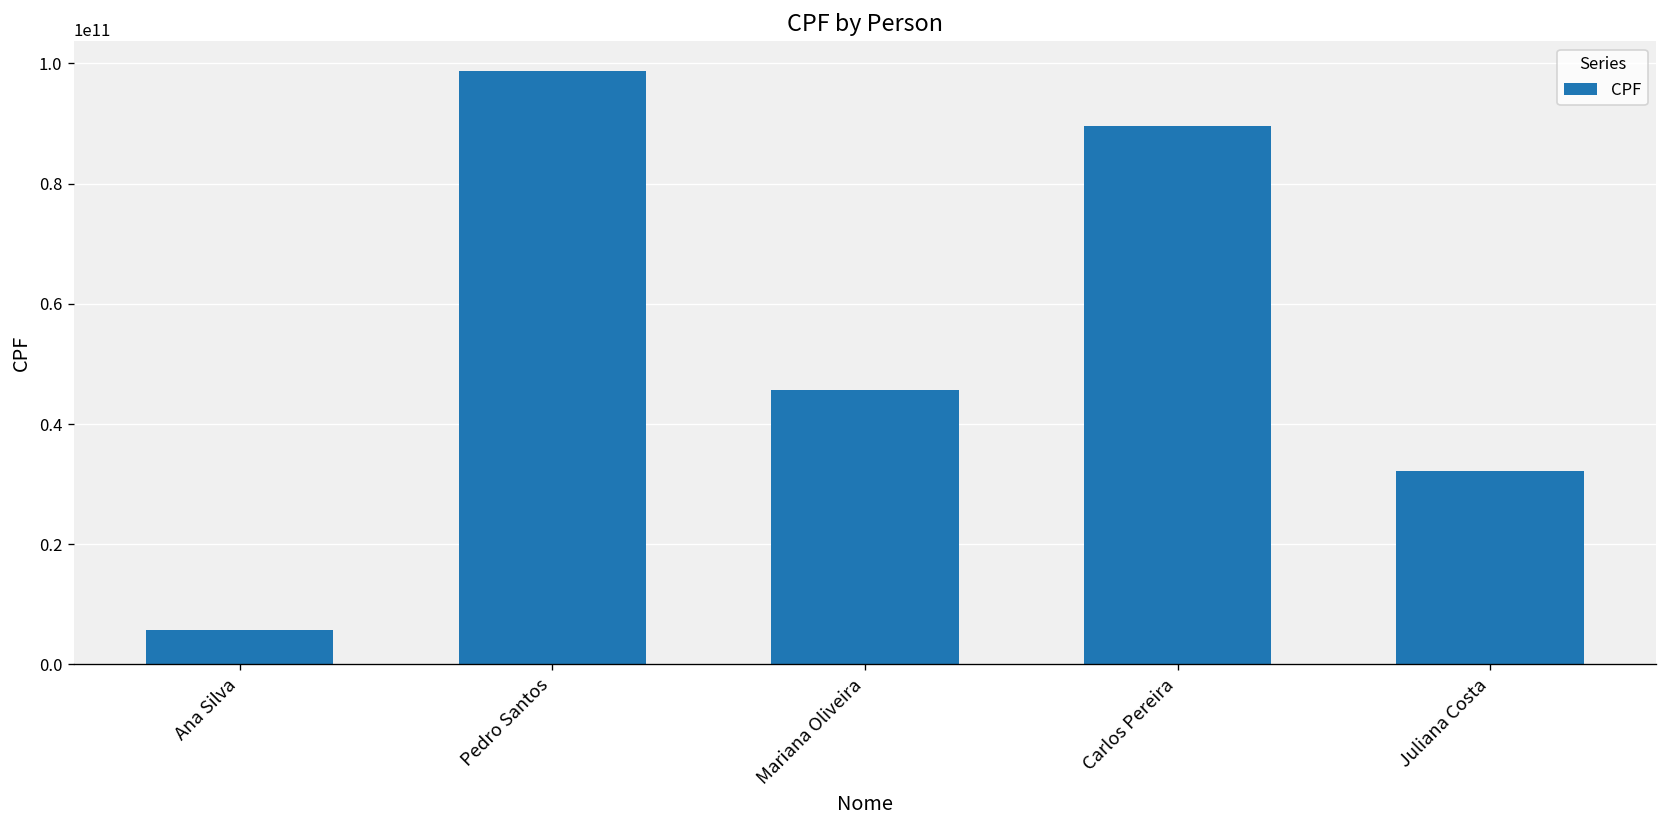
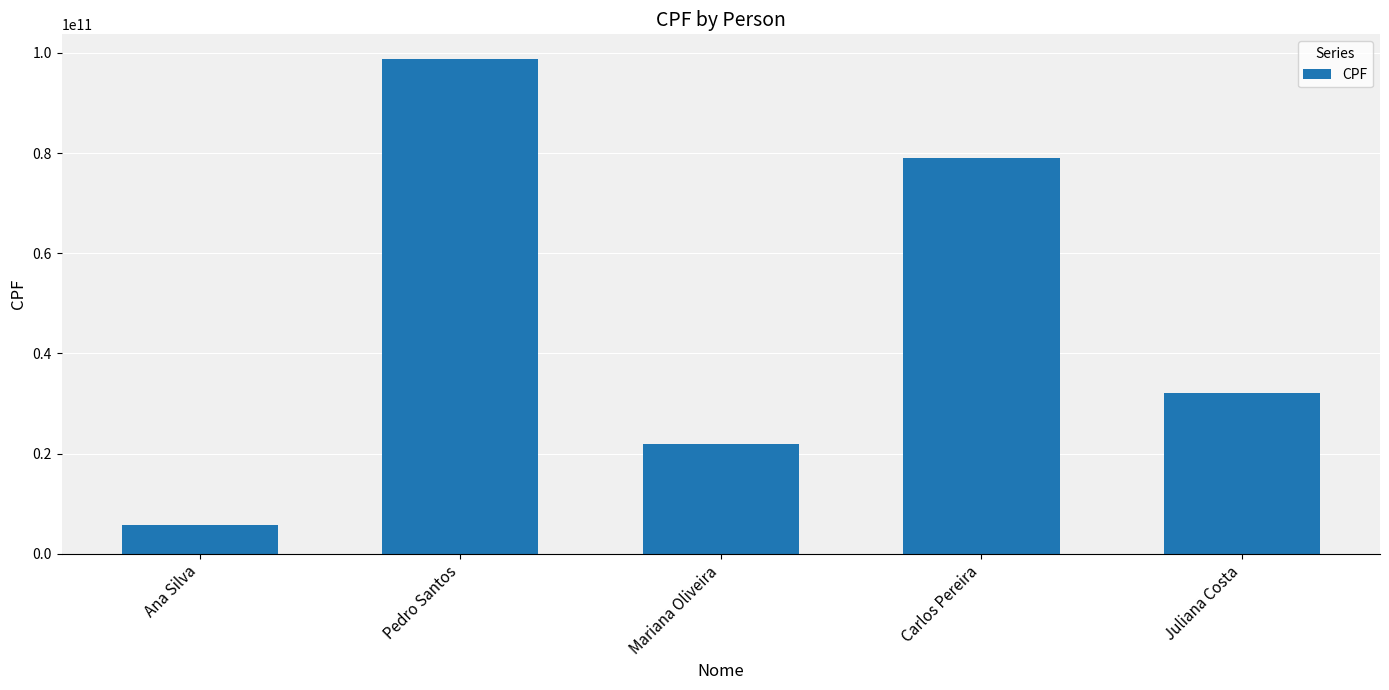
Mariana Oliveira: 46000000000 -> 22000000000
Carlos Pereira: 90000000000 -> 79000000000
